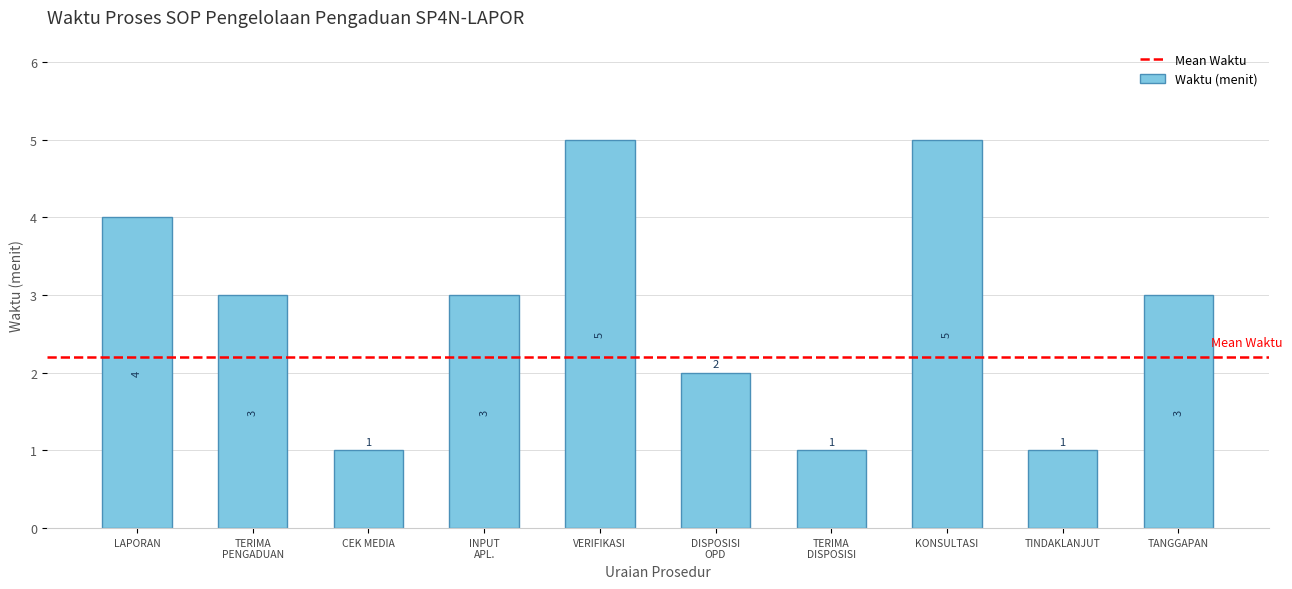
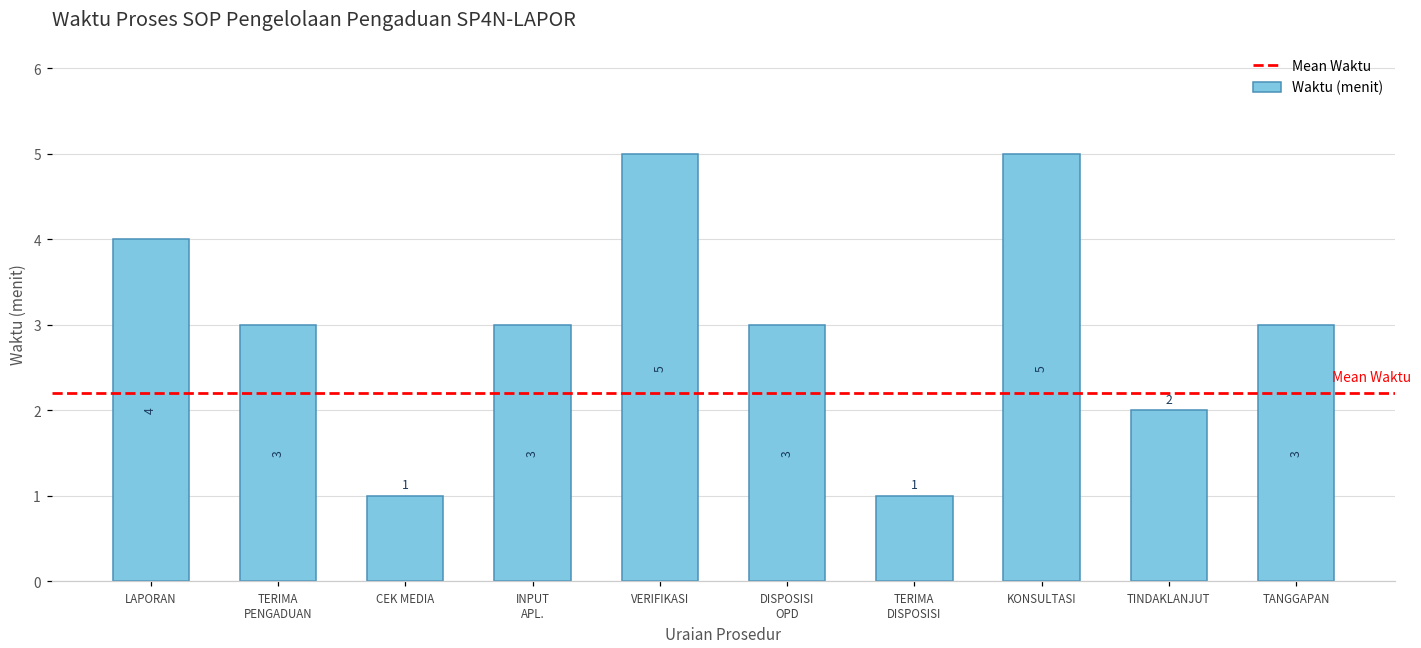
DISPOSISI OPD: 2 -> 3
TINDAKLANJUT: 1 -> 2
